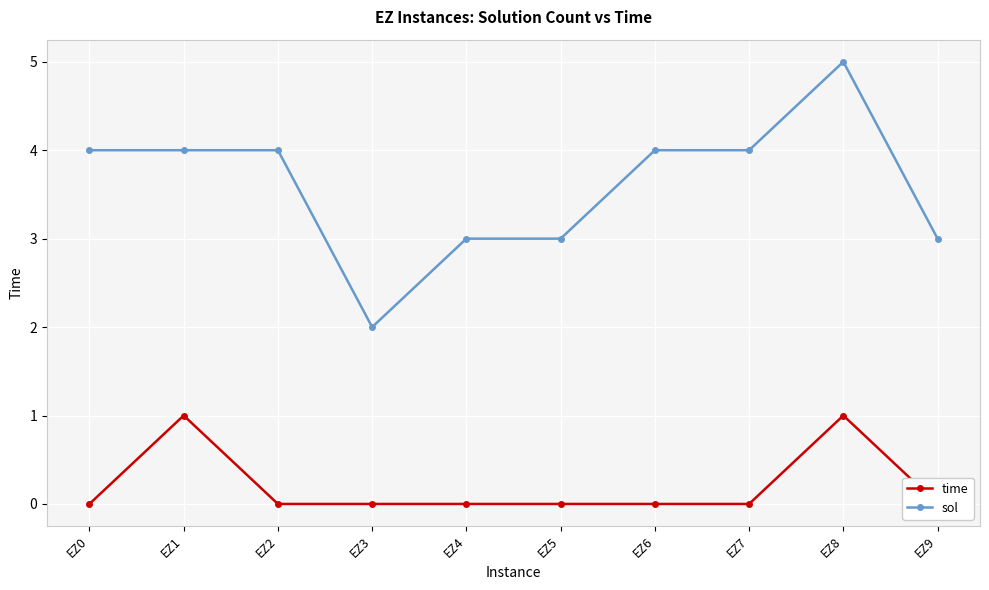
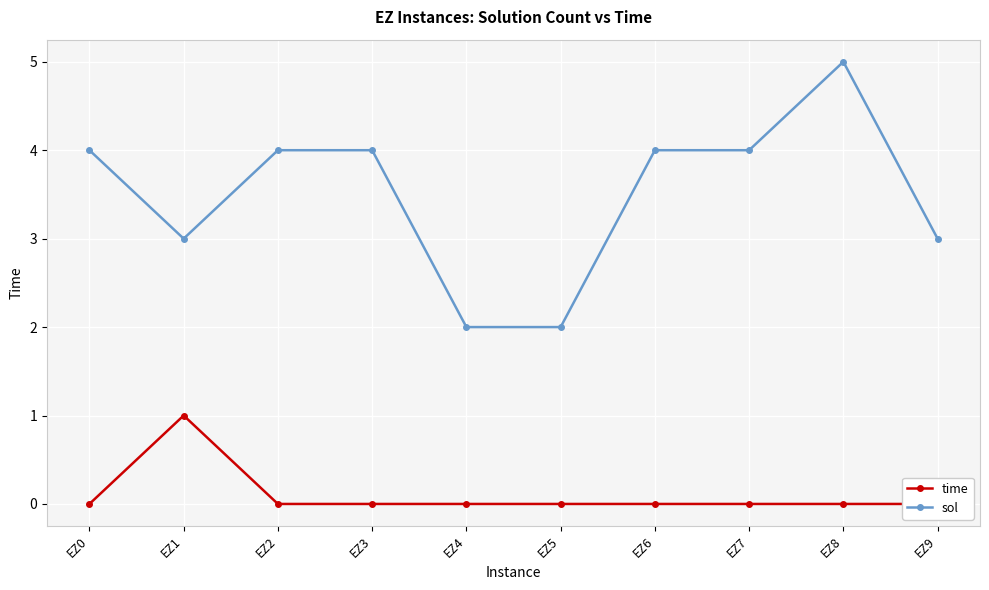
sol, EZ1: 4 -> 3
sol, EZ3: 2 -> 4
sol, EZ4: 3 -> 2
sol, EZ5: 3 -> 2
time, EZ8: 1 -> 0
